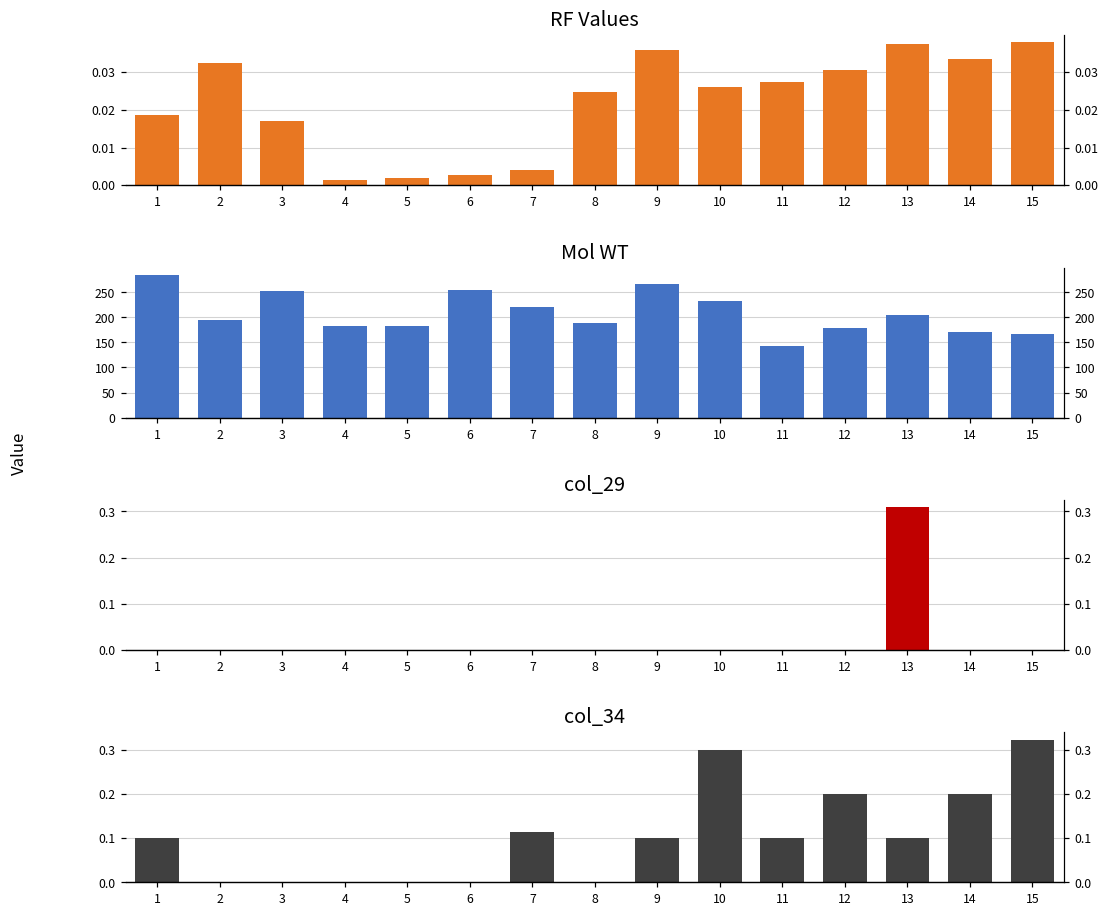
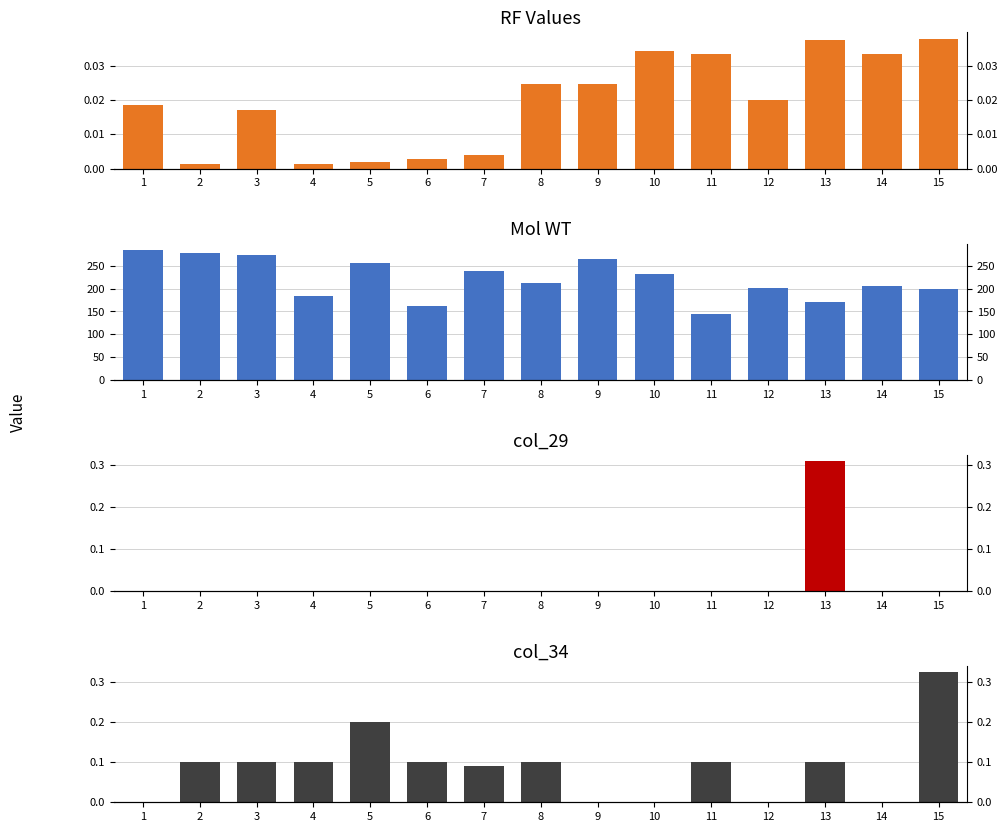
RF Values, 2: 0.032 -> 0.001
RF Values, 9: 0.036 -> 0.025
RF Values, 10: 0.026 -> 0.034
RF Values, 11: 0.027 -> 0.034
RF Values, 12: 0.031 -> 0.020
Mol WT, 2: 190 -> 280
Mol WT, 3: 250 -> 270
Mol WT, 5: 180 -> 260
Mol WT, 6: 250 -> 160
Mol WT, 7: 220 -> 240
Mol WT, 8: 190 -> 210
Mol WT, 12: 180 -> 200
Mol WT, 13: 200 -> 170
Mol WT, 14: 170 -> 210
Mol WT, 15: 170 -> 200
col_34, 1: 0.1 -> 0.0
col_34, 2: 0.0 -> 0.1
col_34, 3: 0.0 -> 0.1
col_34, 4: 0.0 -> 0.1
col_34, 5: 0.0 -> 0.2
col_34, 6: 0.0 -> 0.1
col_34, 7: 0.11 -> 0.09
col_34, 8: 0.0 -> 0.1
col_34, 9: 0.1 -> 0.0
col_34, 10: 0.3 -> 0.0
col_34, 12: 0.2 -> 0.0
col_34, 14: 0.2 -> 0.0
